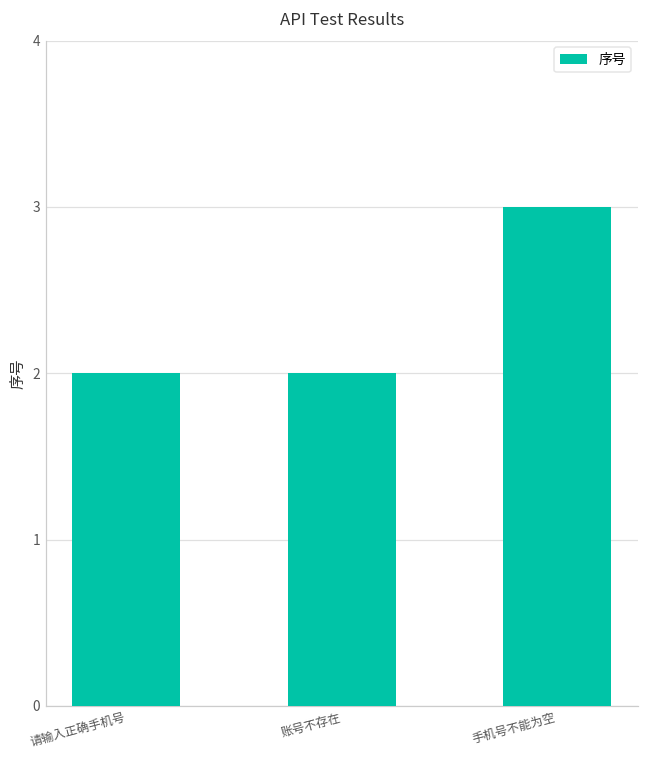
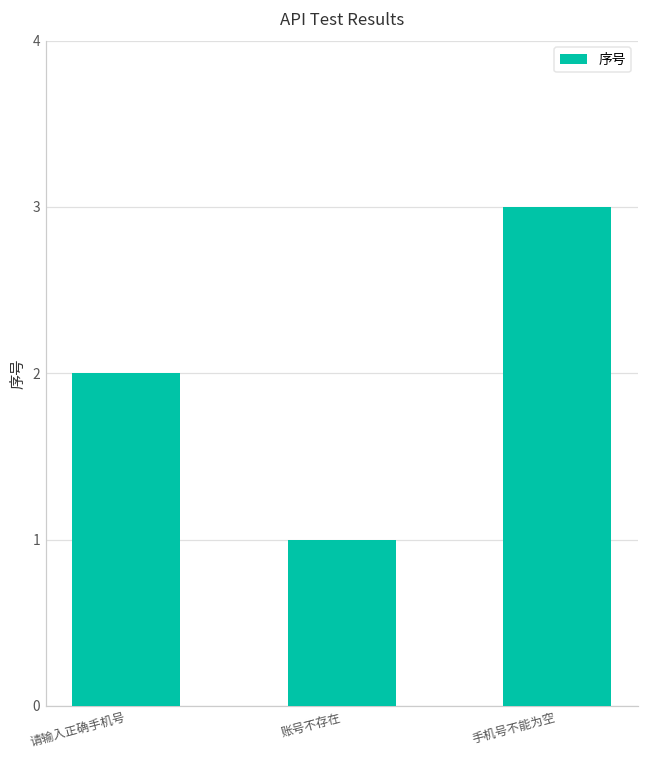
账号不存在: 2 -> 1
